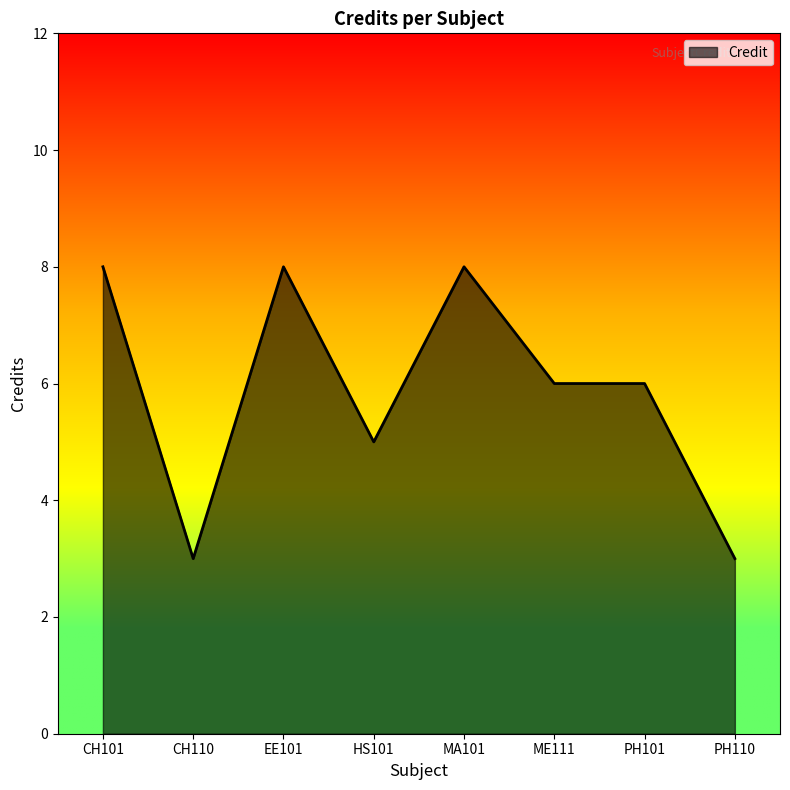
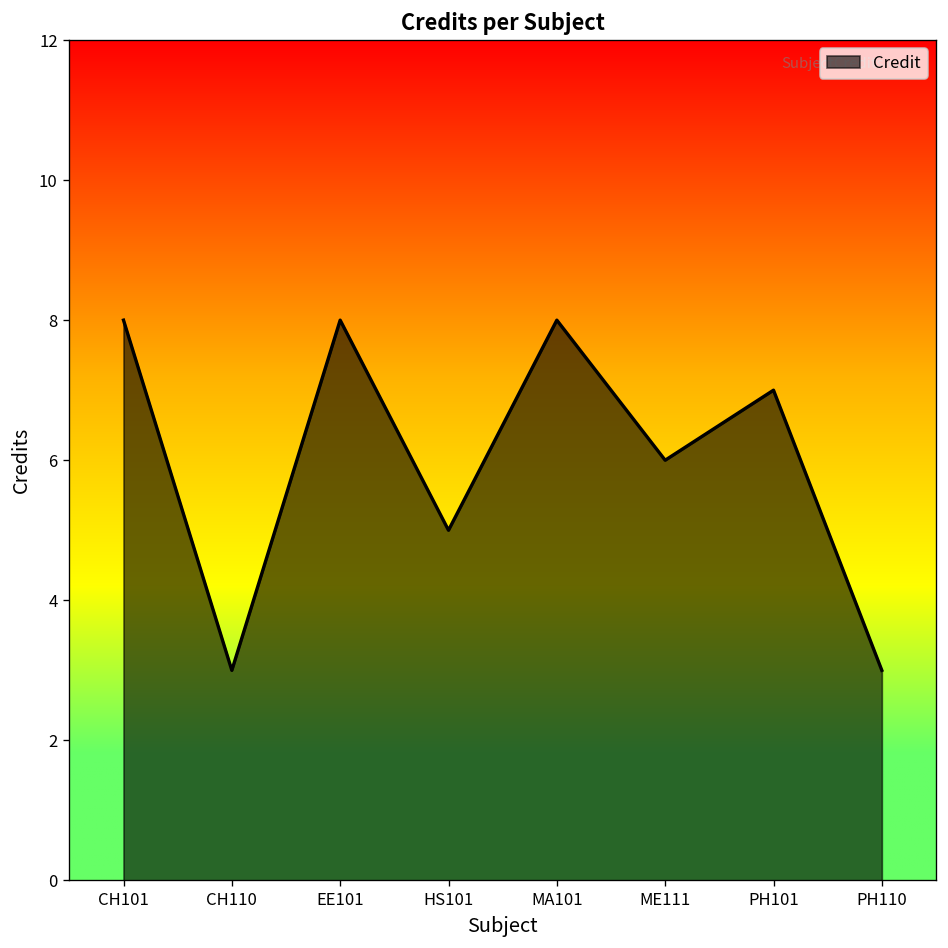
PH101: 6 -> 7
